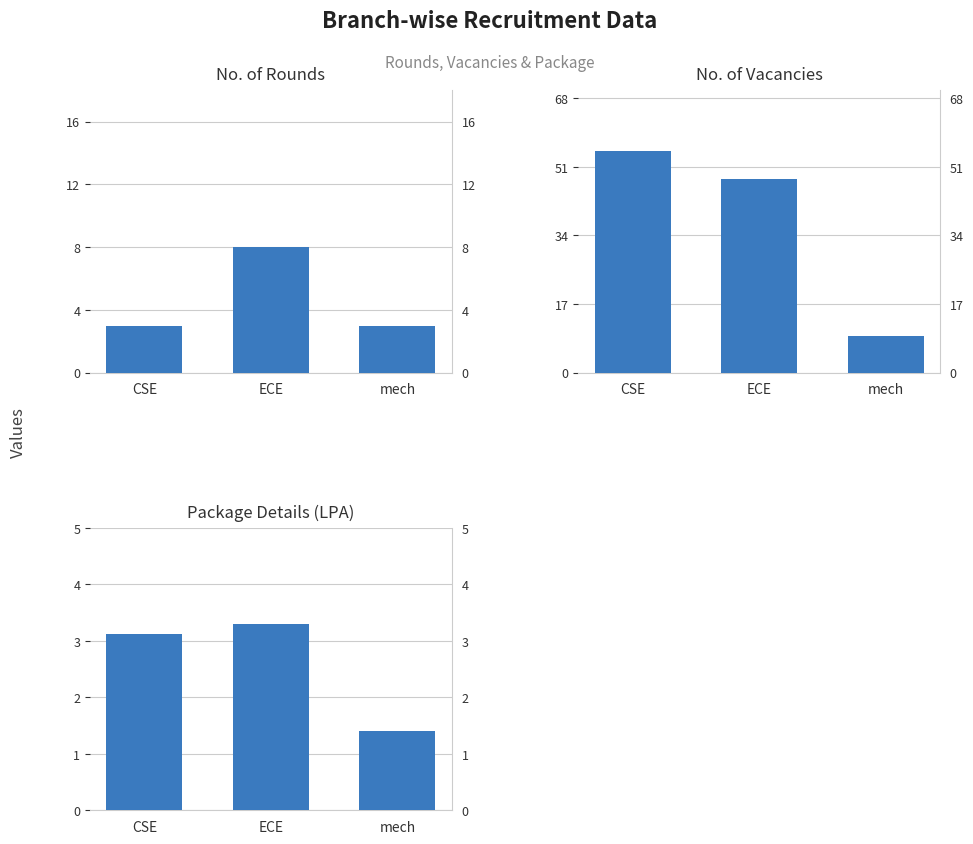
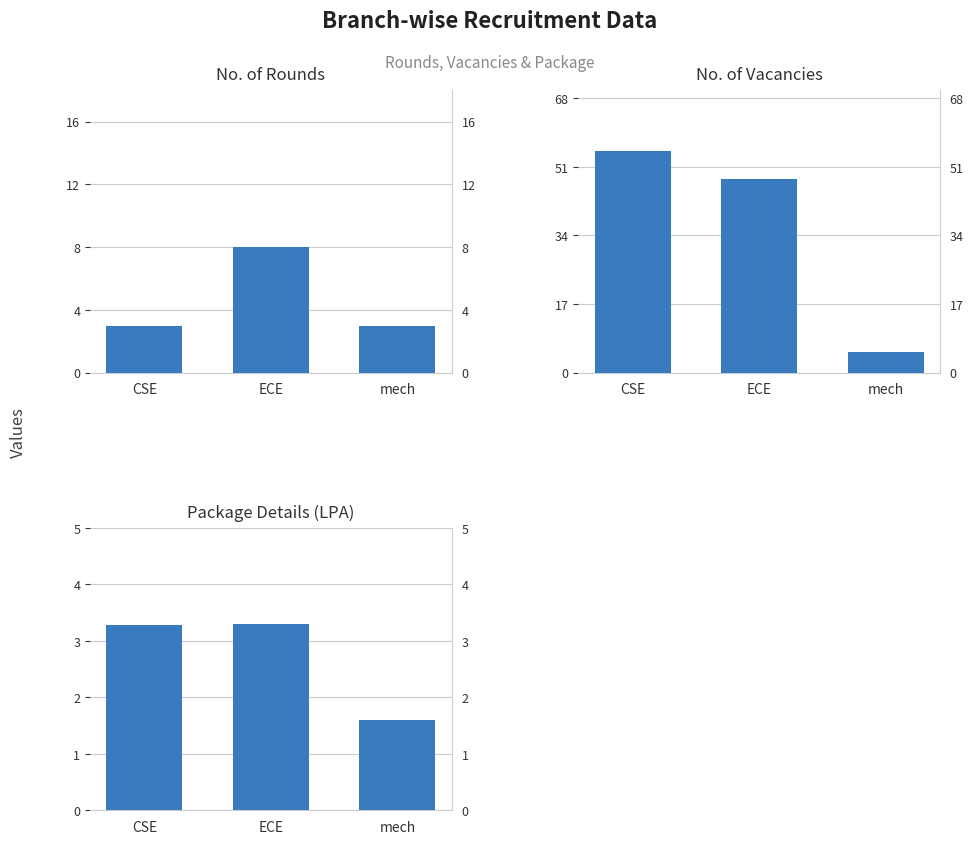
No. of Vacancies, mech: 9 -> 5
Package Details (LPA), CSE: 3.1 -> 3.3
Package Details (LPA), mech: 1.4 -> 1.6
